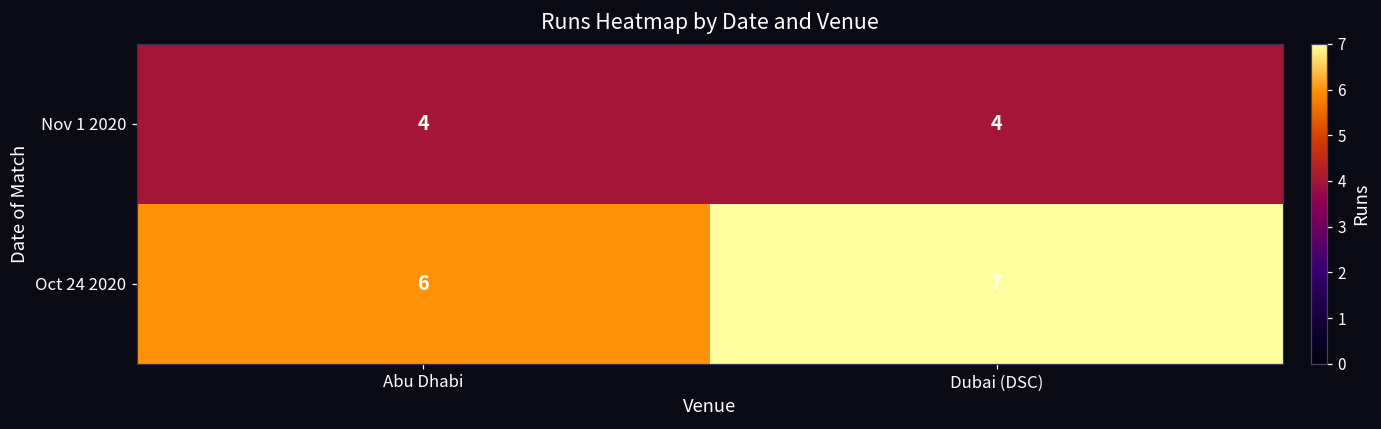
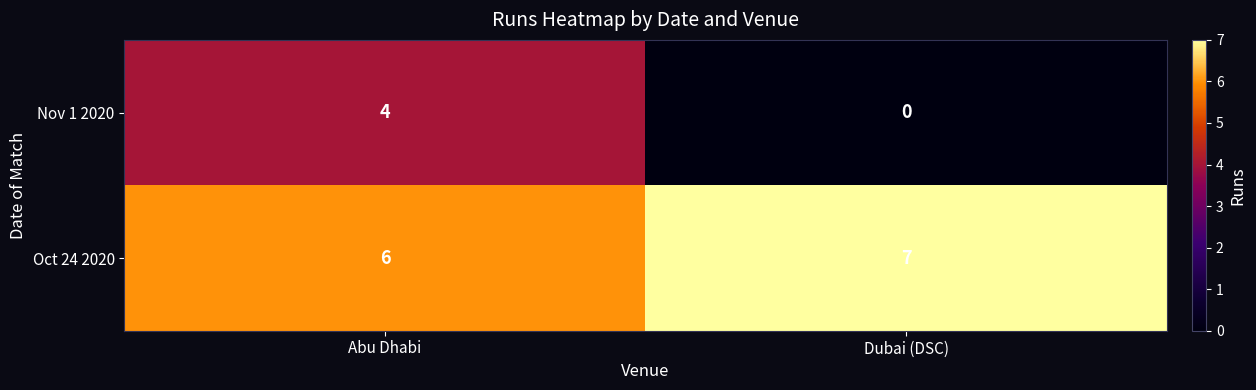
Nov 1 2020, Dubai (DSC): 4 -> 0
